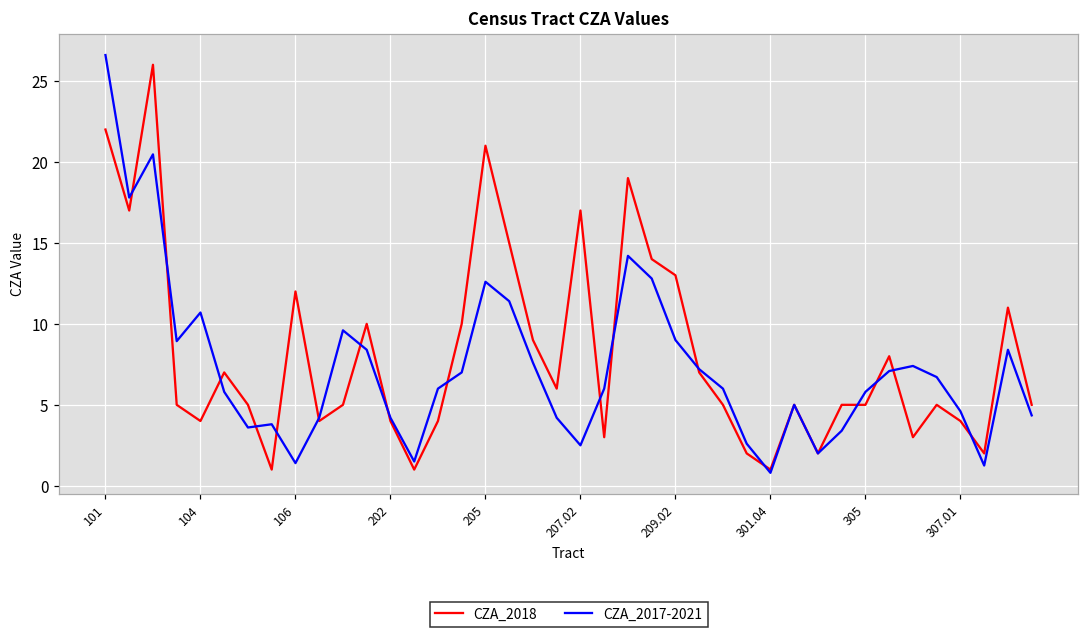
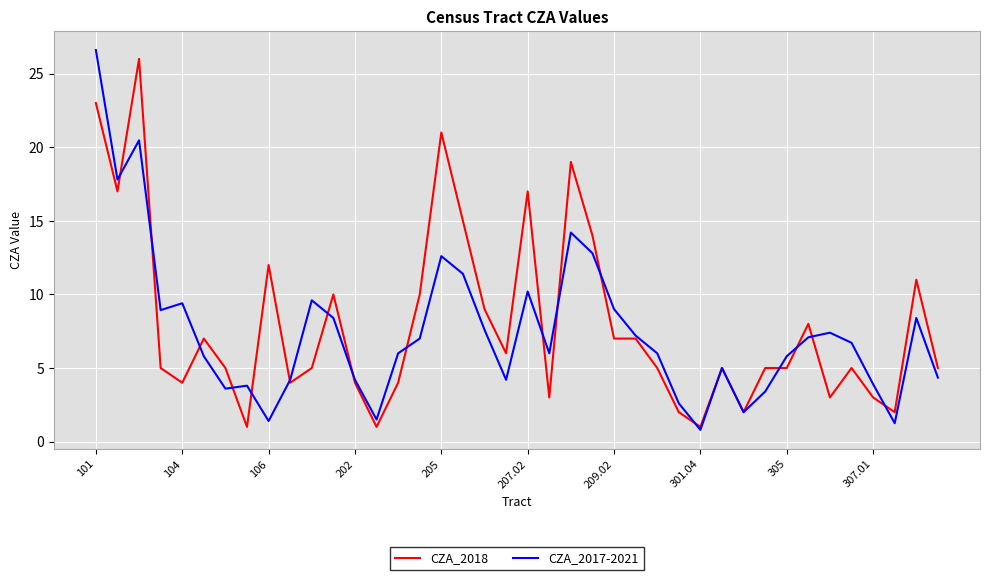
CZA_2018, 101: 22 -> 23
CZA_2017-2021, 104: 10.7 -> 9.4
CZA_2017-2021, 207.02: 2.5 -> 10.2
CZA_2018, 209.02: 13 -> 7
CZA_2018, 307.01: 4 -> 3
CZA_2017-2021, 307.01: 4.6 -> 3.9
